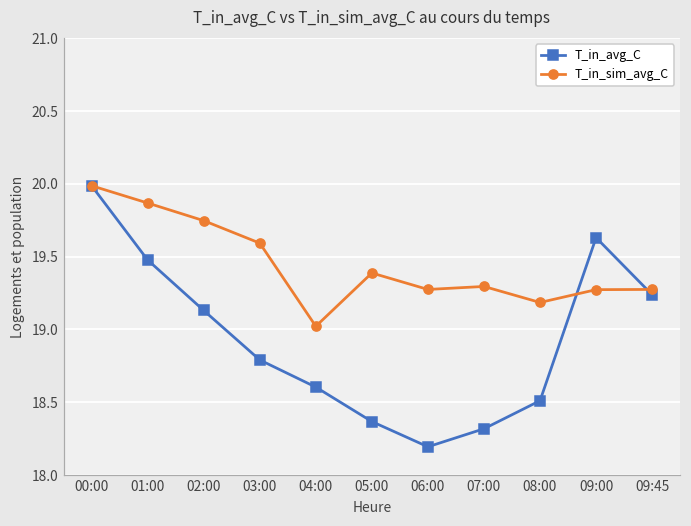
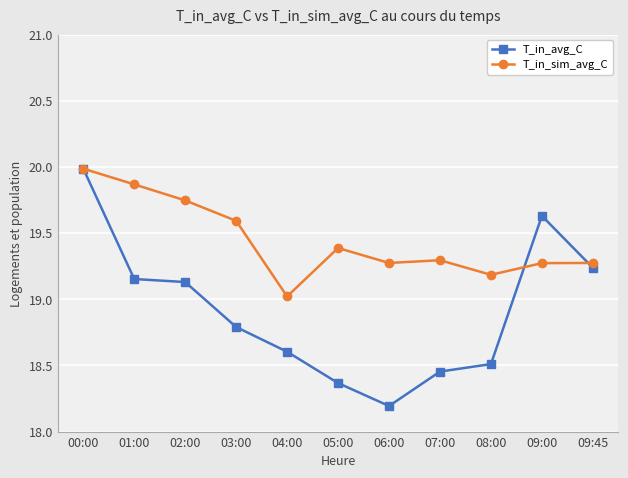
T_in_avg_C, 01:00: 19.48 -> 19.15
T_in_avg_C, 07:00: 18.32 -> 18.45
